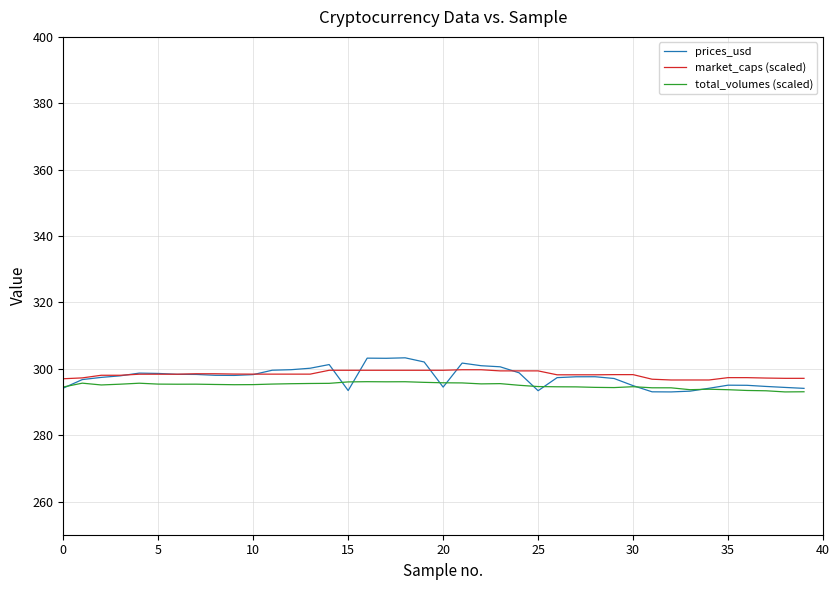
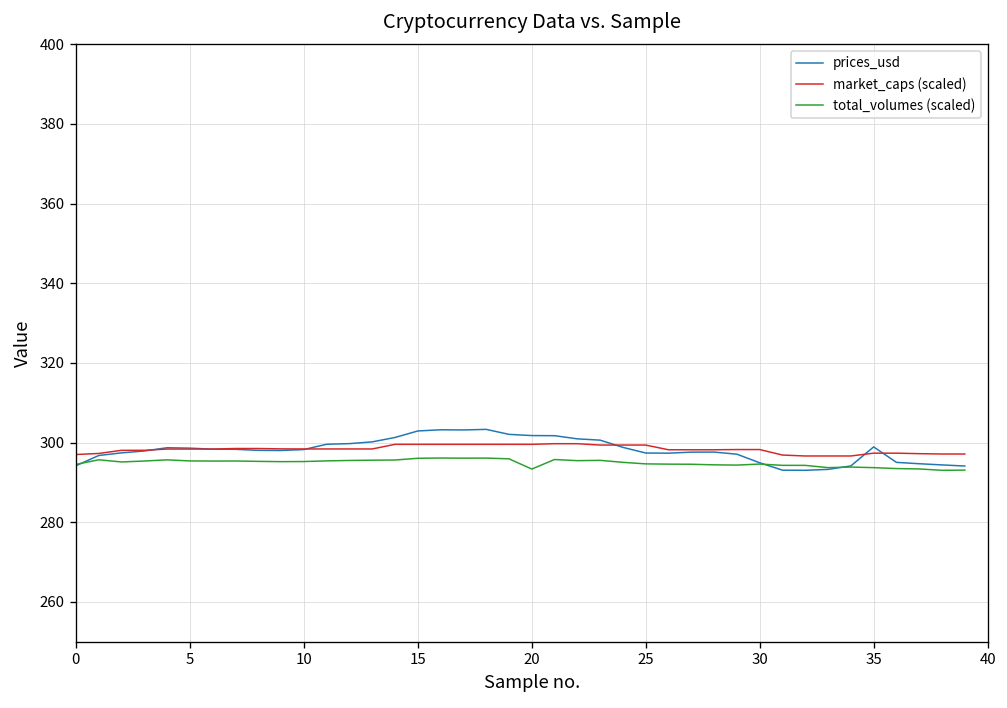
prices_usd, 15: 293 -> 303
prices_usd, 20: 294 -> 302
total_volumes (scaled), 20: 296 -> 293
prices_usd, 25: 293 -> 297
prices_usd, 35: 295 -> 299
